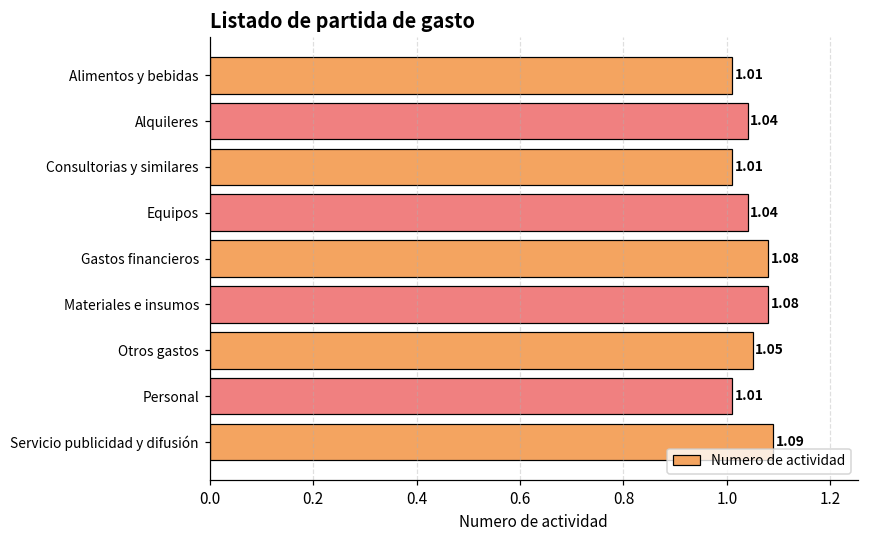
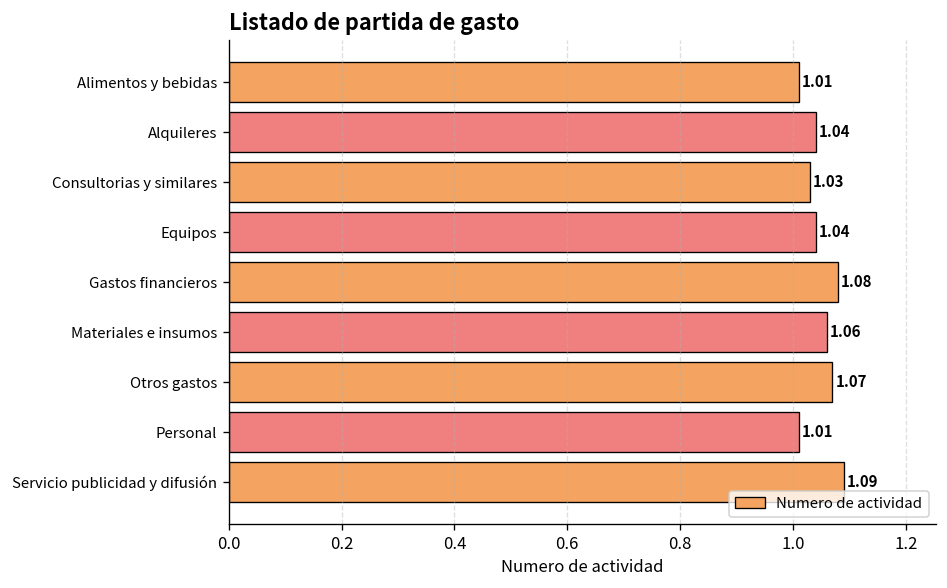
Consultorias y similares: 1.01 -> 1.03
Materiales e insumos: 1.08 -> 1.06
Otros gastos: 1.05 -> 1.07
